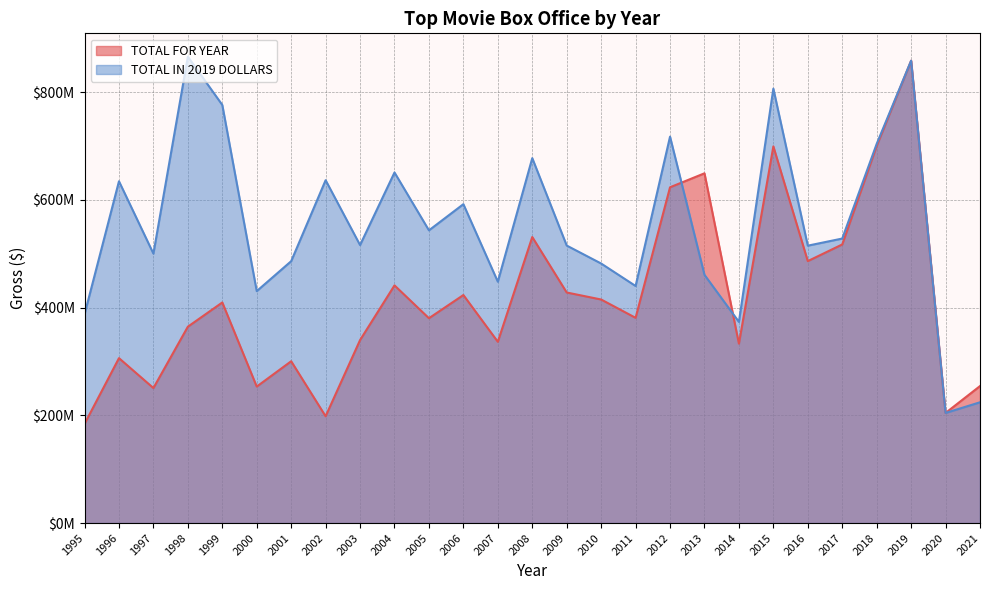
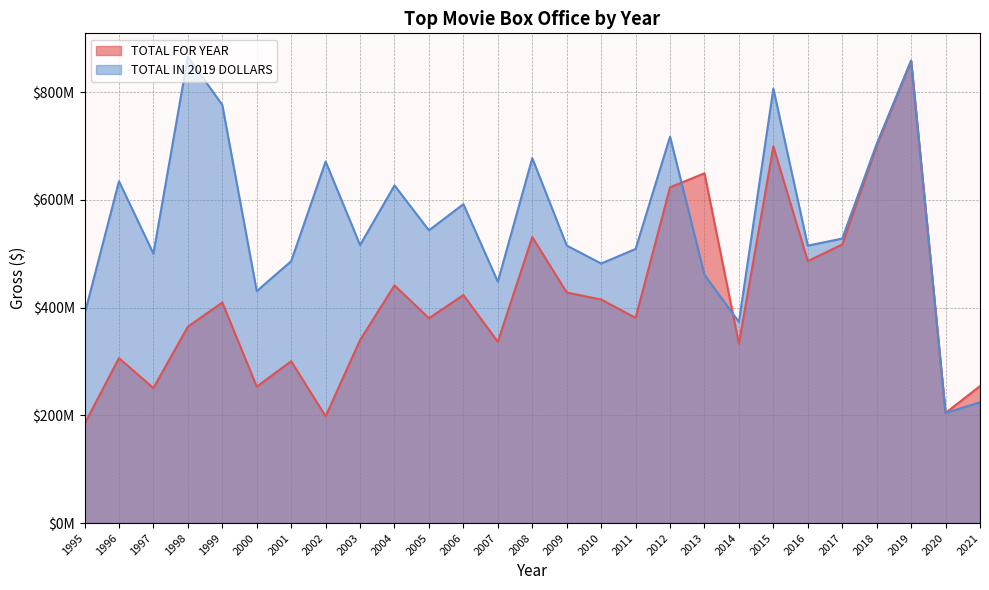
TOTAL IN 2019 DOLLARS, 2002: $640000000 -> $670000000
TOTAL IN 2019 DOLLARS, 2004: $650000000 -> $630000000
TOTAL IN 2019 DOLLARS, 2011: $440000000 -> $510000000
